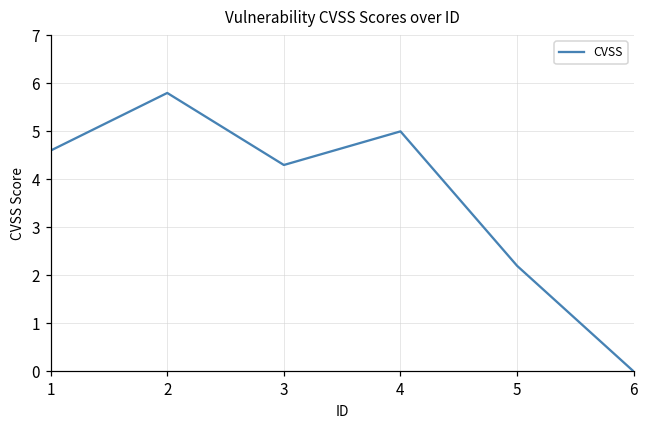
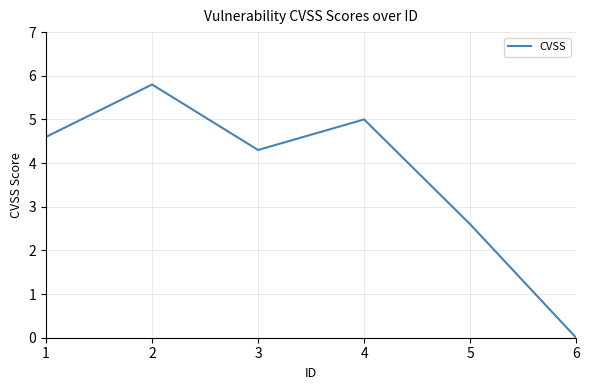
5: 2.2 -> 2.6
